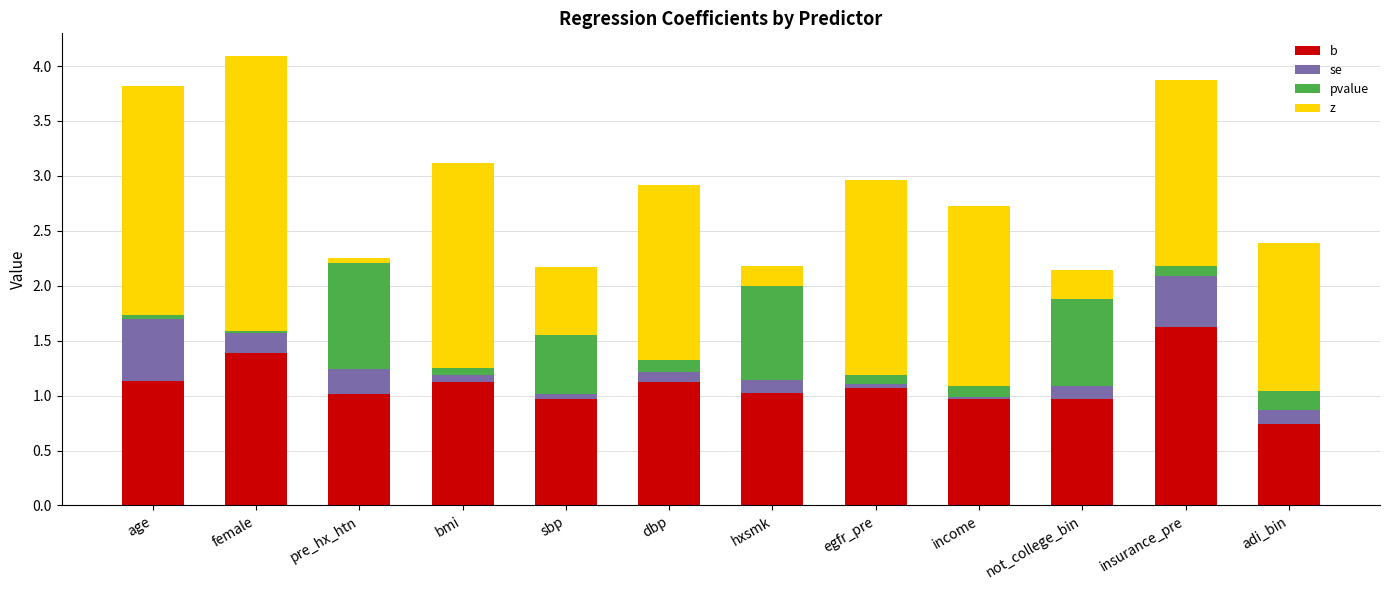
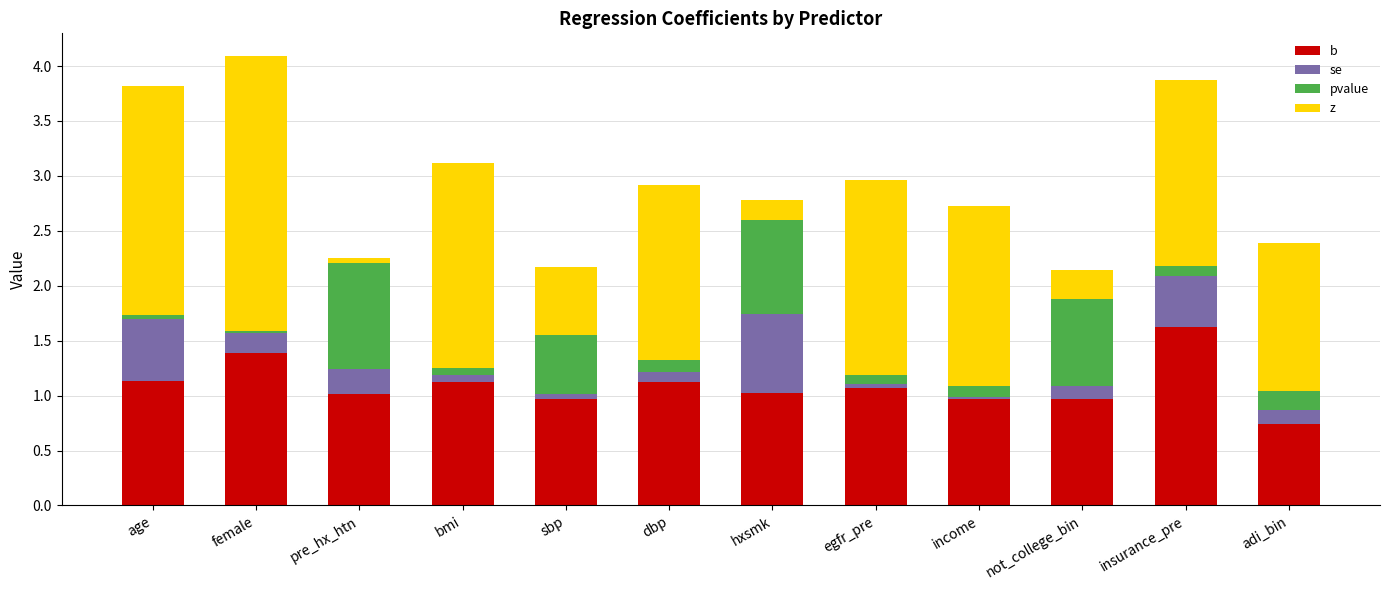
se, hxsmk: 0.12 -> 0.72
